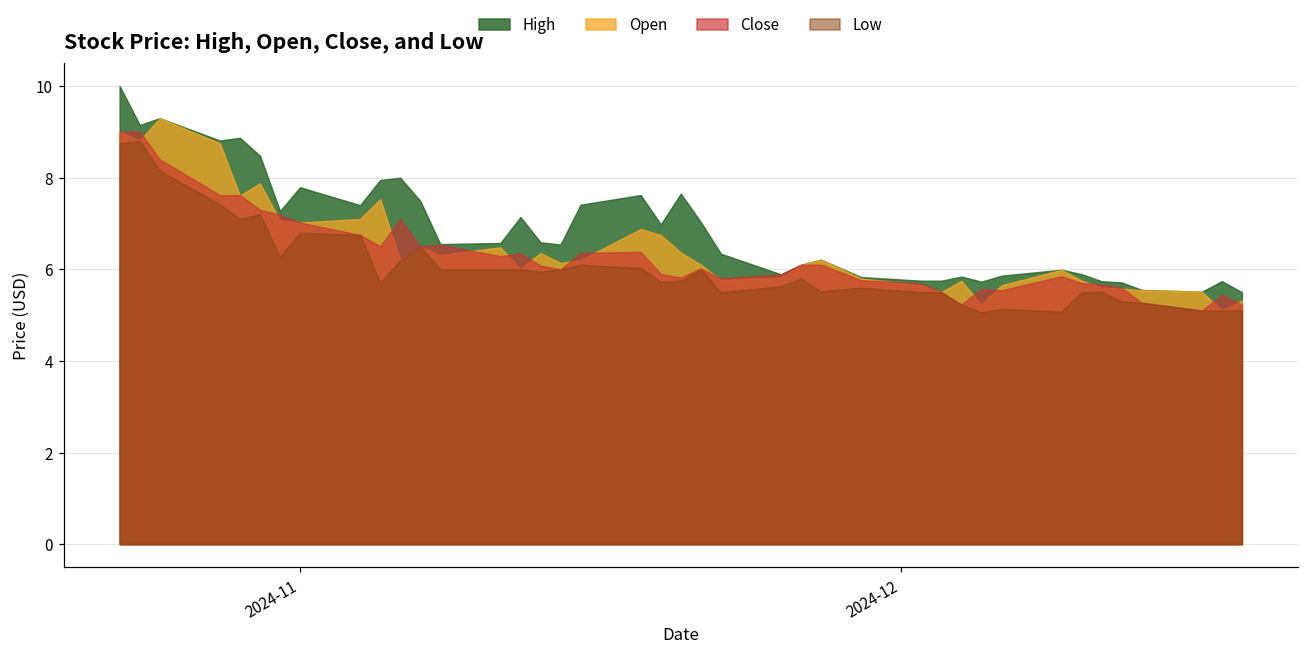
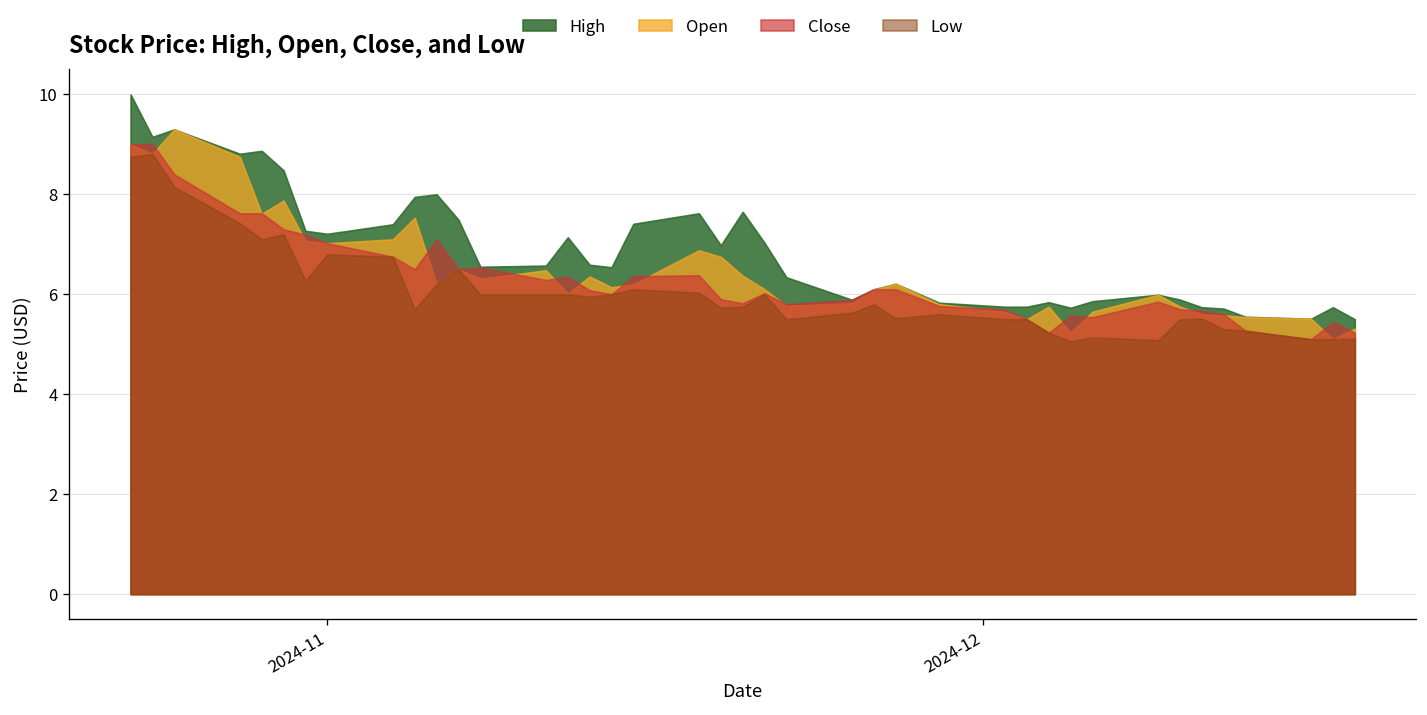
High, 2024-11: 7.8 -> 7.2
